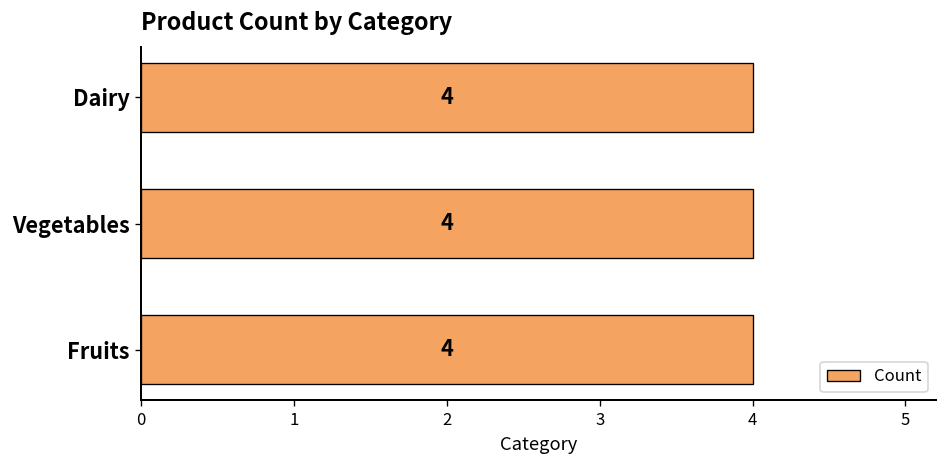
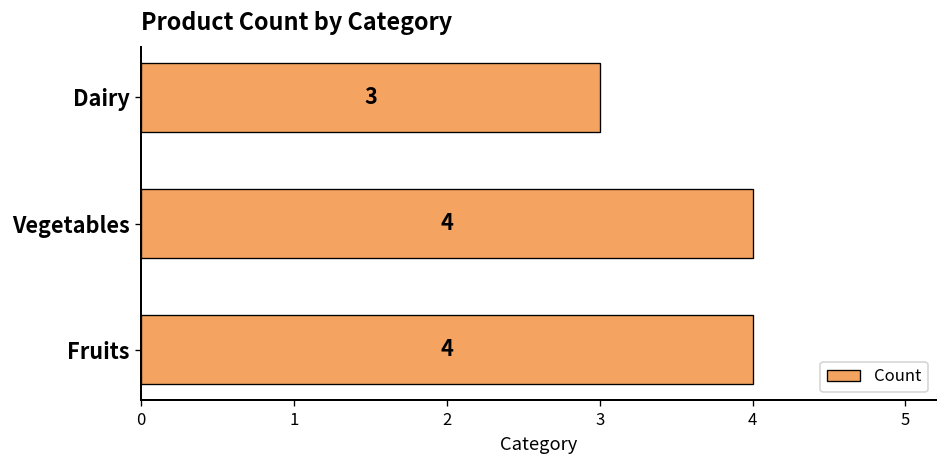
Dairy: 4 -> 3
